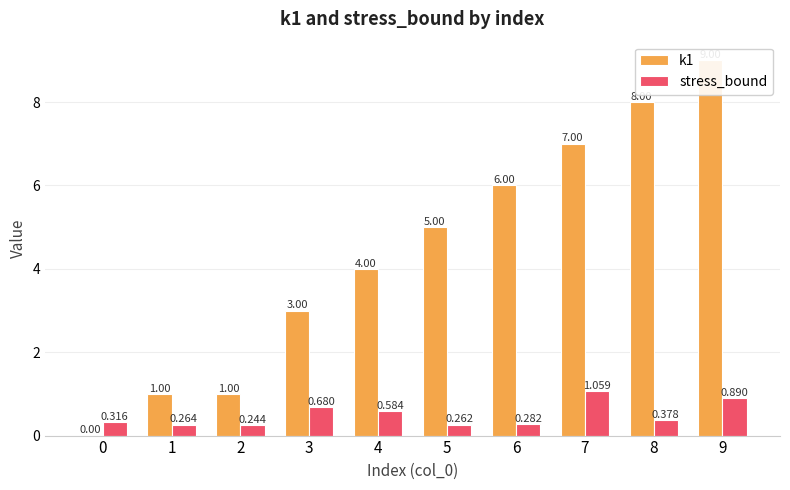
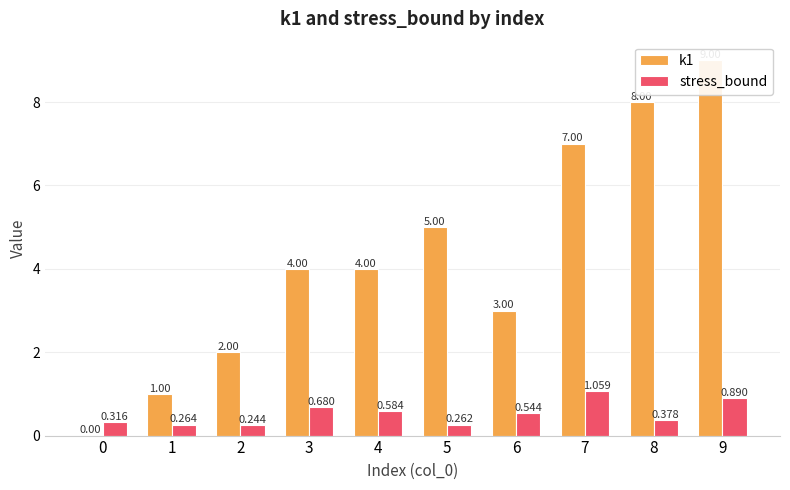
k1, 2: 1.00 -> 2.00
k1, 3: 3.00 -> 4.00
k1, 6: 6.00 -> 3.00
stress_bound, 6: 0.282 -> 0.544
